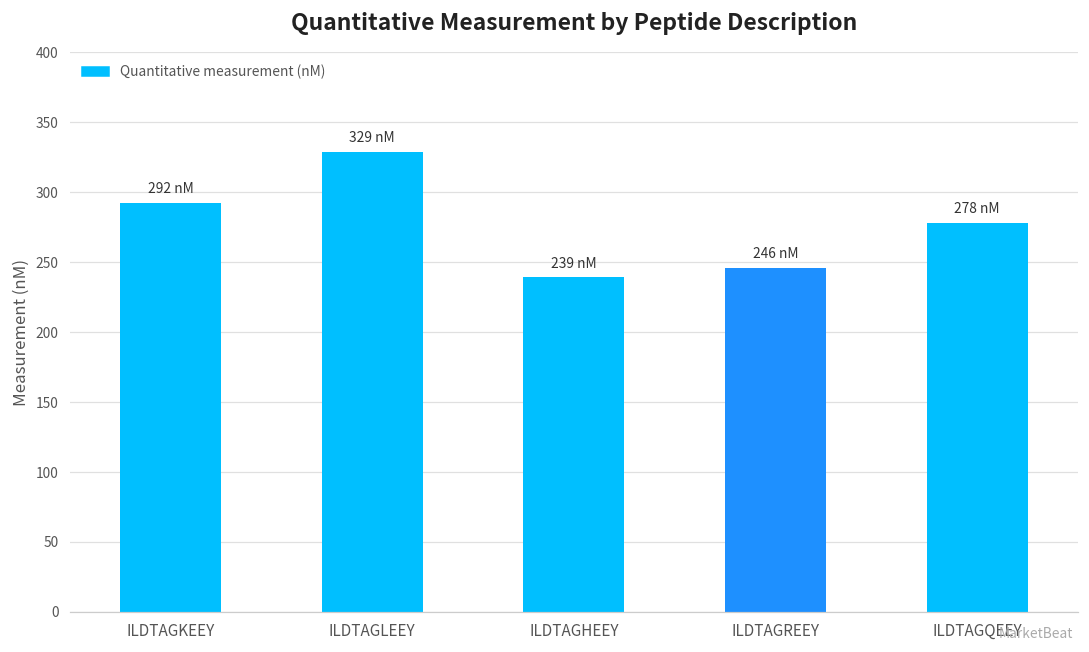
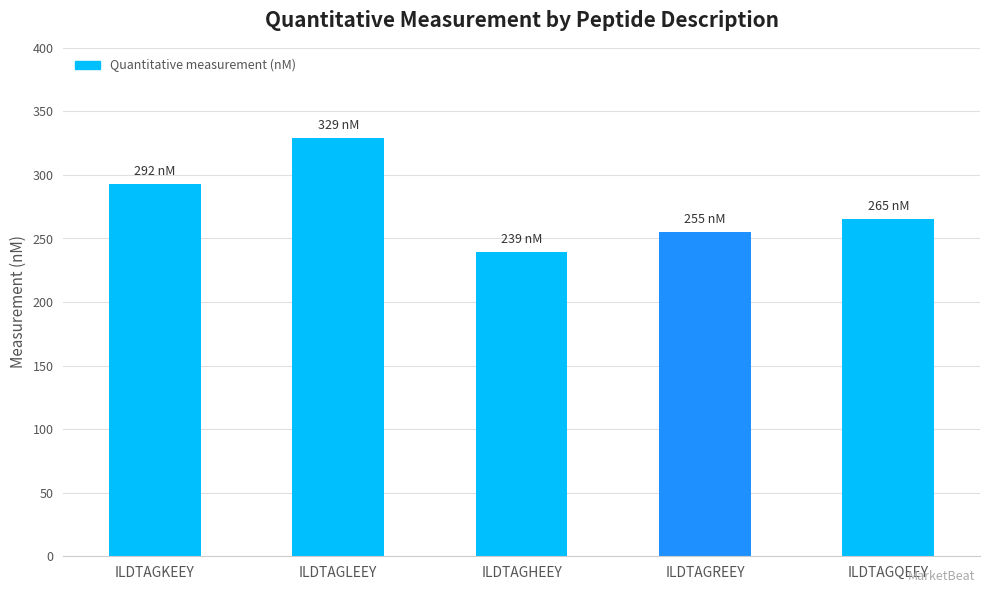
ILDTAGREEY: 246 -> 255
ILDTAGQEEY: 278 -> 265
